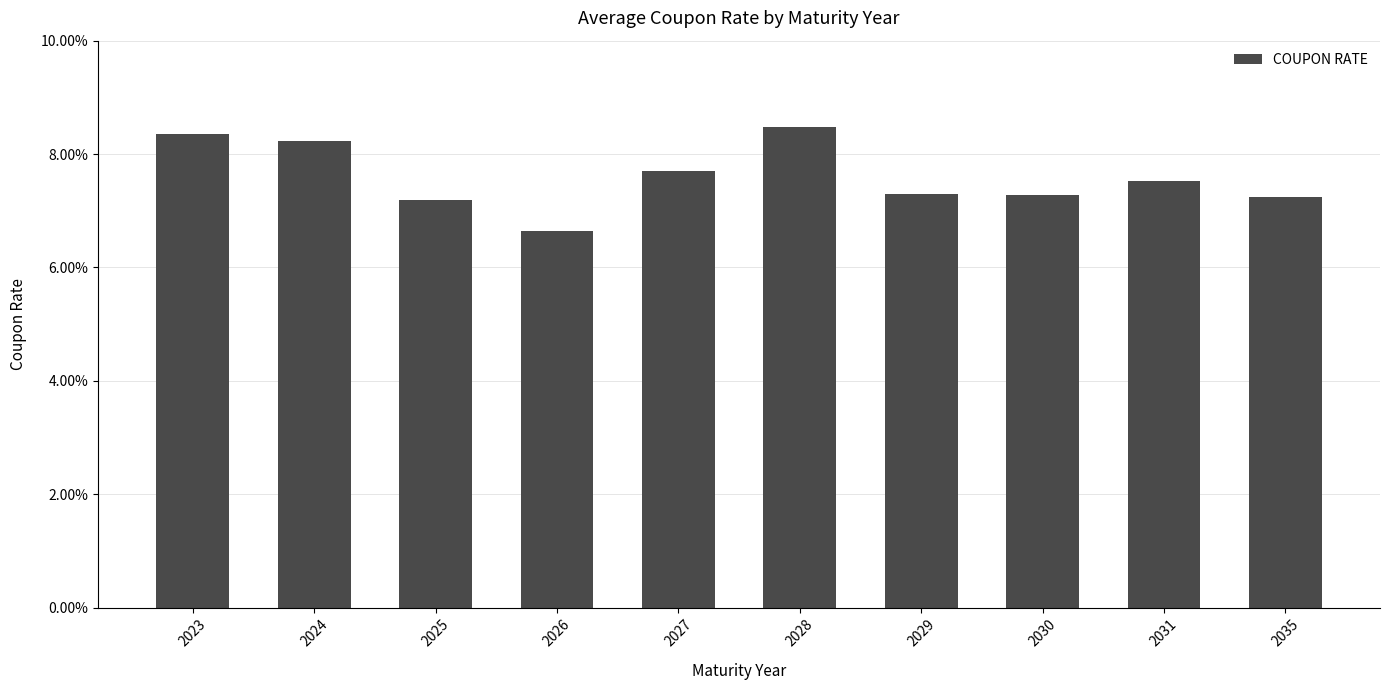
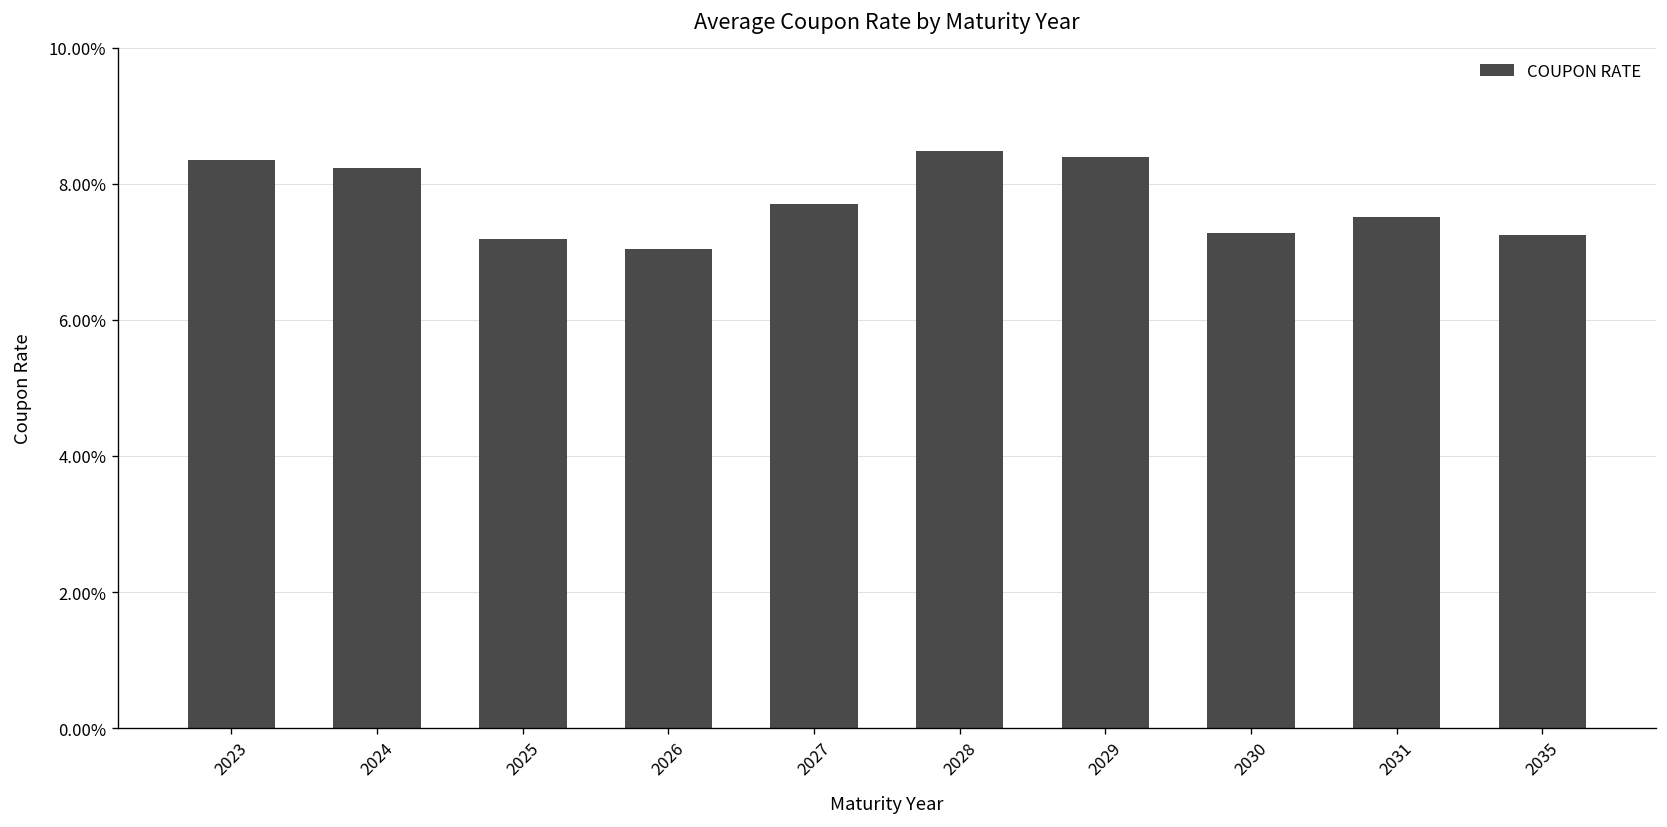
2026: 6.7% -> 7.0%
2029: 7.3% -> 8.4%
